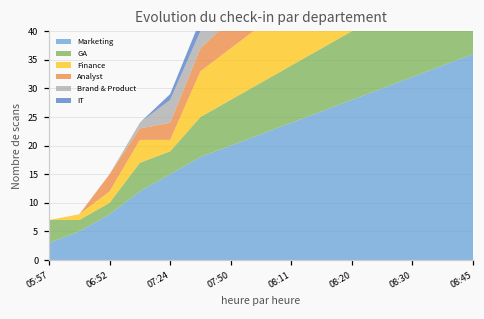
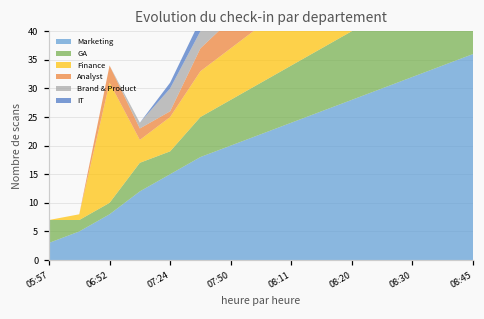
Finance, 06:52: 2 -> 21
Finance, 07:24: 2 -> 6
Analyst, 07:24: 3 -> 1
